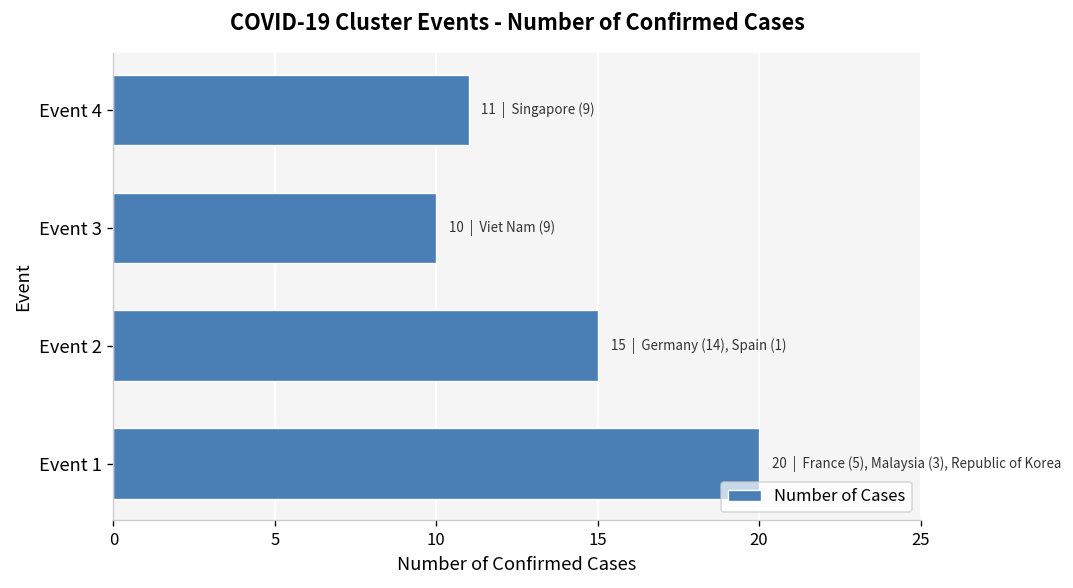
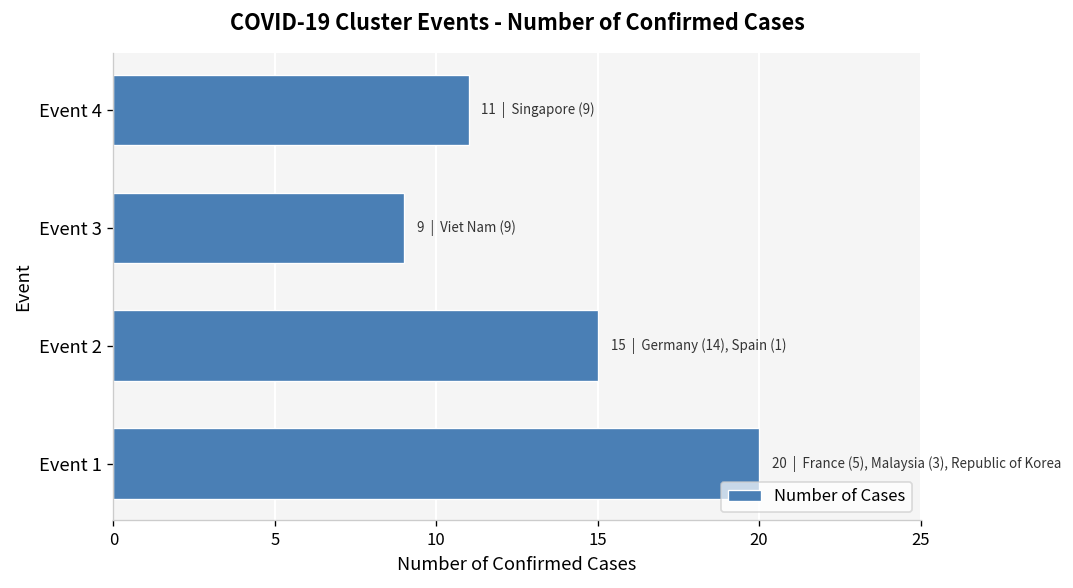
Event 3: 10 -> 9
